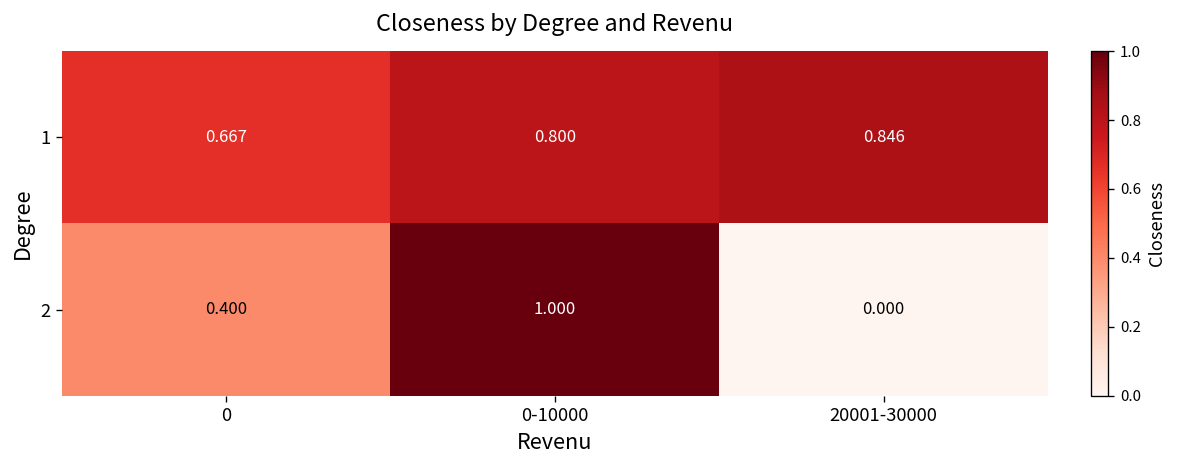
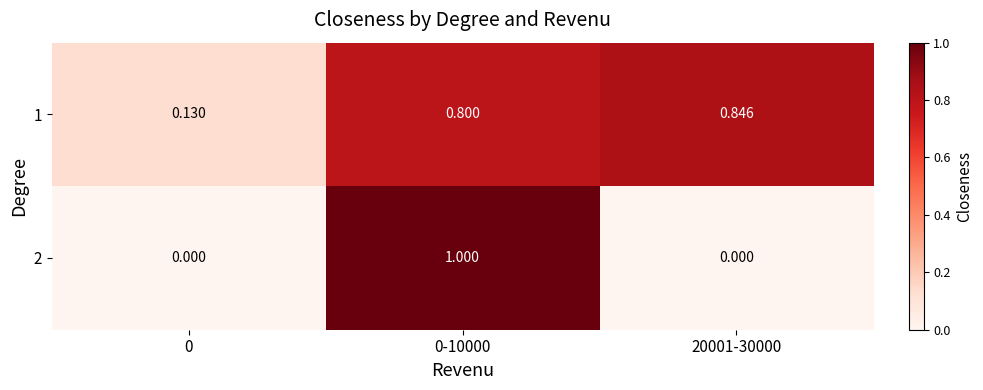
1, 0: 0.667 -> 0.130
2, 0: 0.400 -> 0.000
